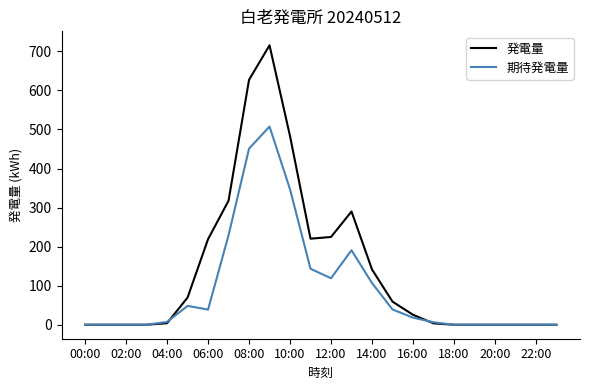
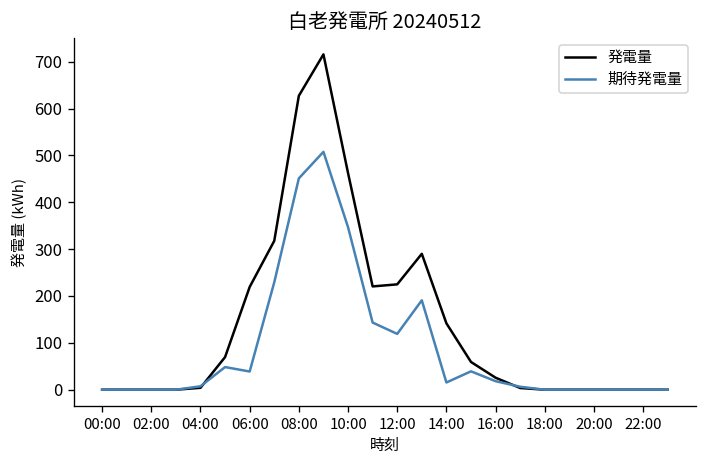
発電量, 10:00: 480 -> 460
期待発電量, 14:00: 110 -> 20
